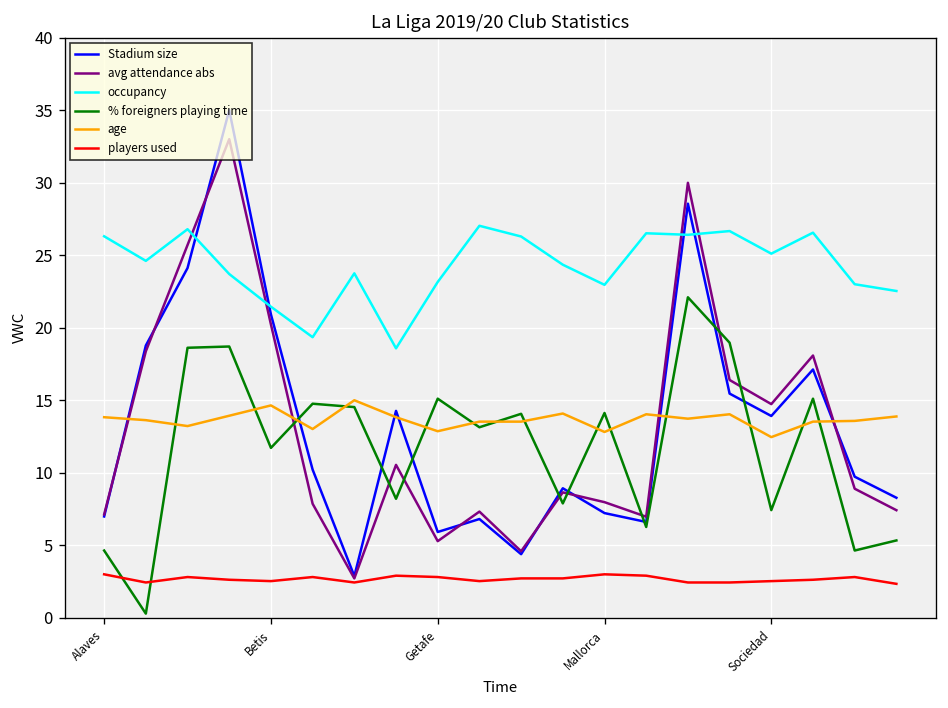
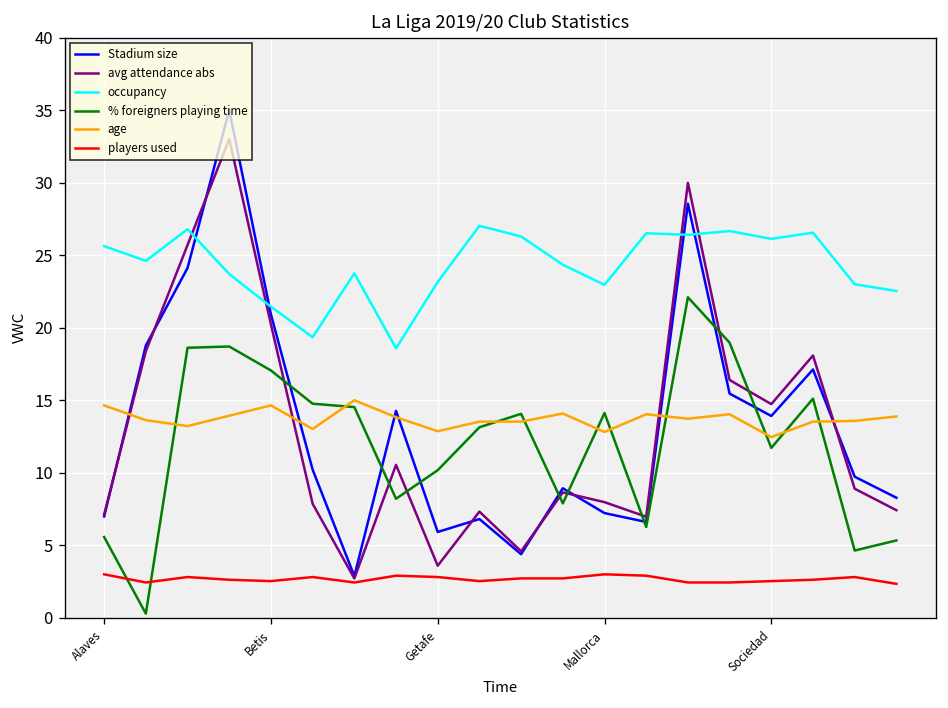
occupancy, Alaves: 26.3 -> 25.6
% foreigners playing time, Alaves: 4.6 -> 5.6
age, Alaves: 13.8 -> 14.6
% foreigners playing time, Betis: 11.7 -> 17.1
avg attendance abs, Getafe: 5.3 -> 3.6
% foreigners playing time, Getafe: 15.1 -> 10.2
occupancy, Sociedad: 25.1 -> 26.1
% foreigners playing time, Sociedad: 7.4 -> 11.7
